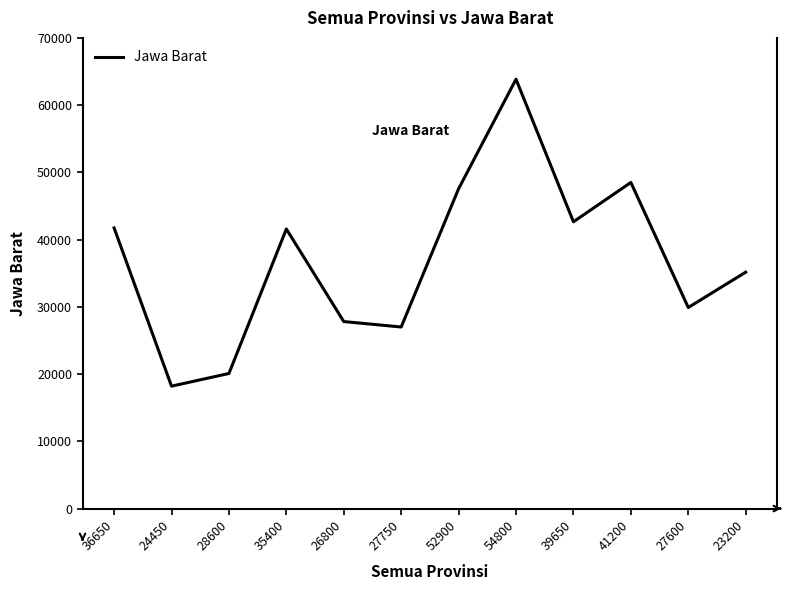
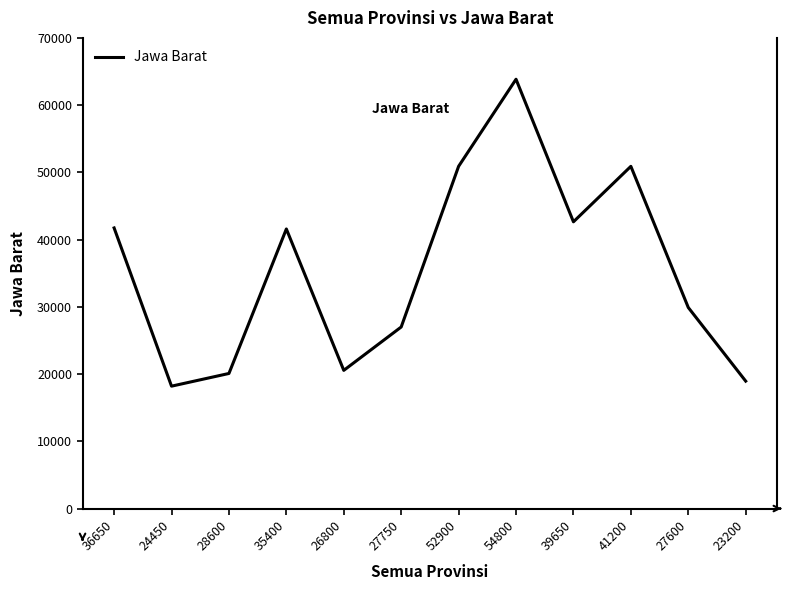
26800: 28000 -> 21000
52900: 48000 -> 51000
41200: 49000 -> 51000
23200: 35000 -> 19000
